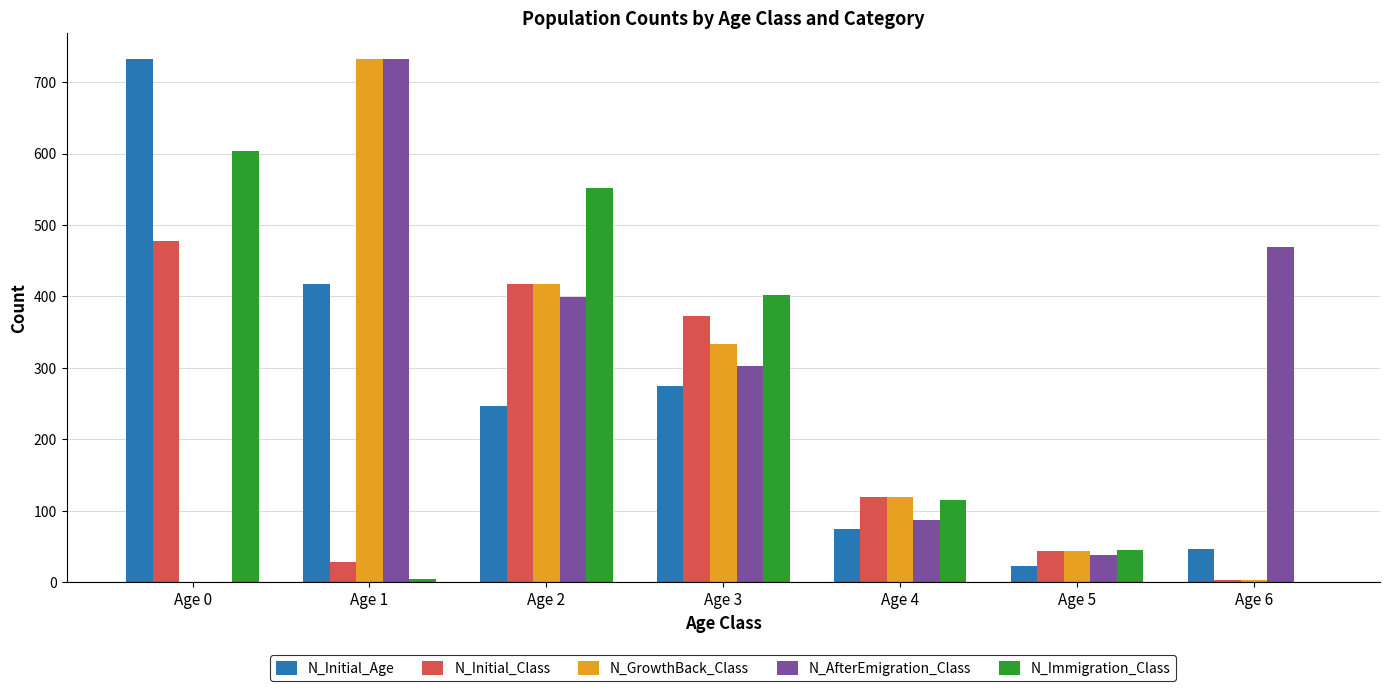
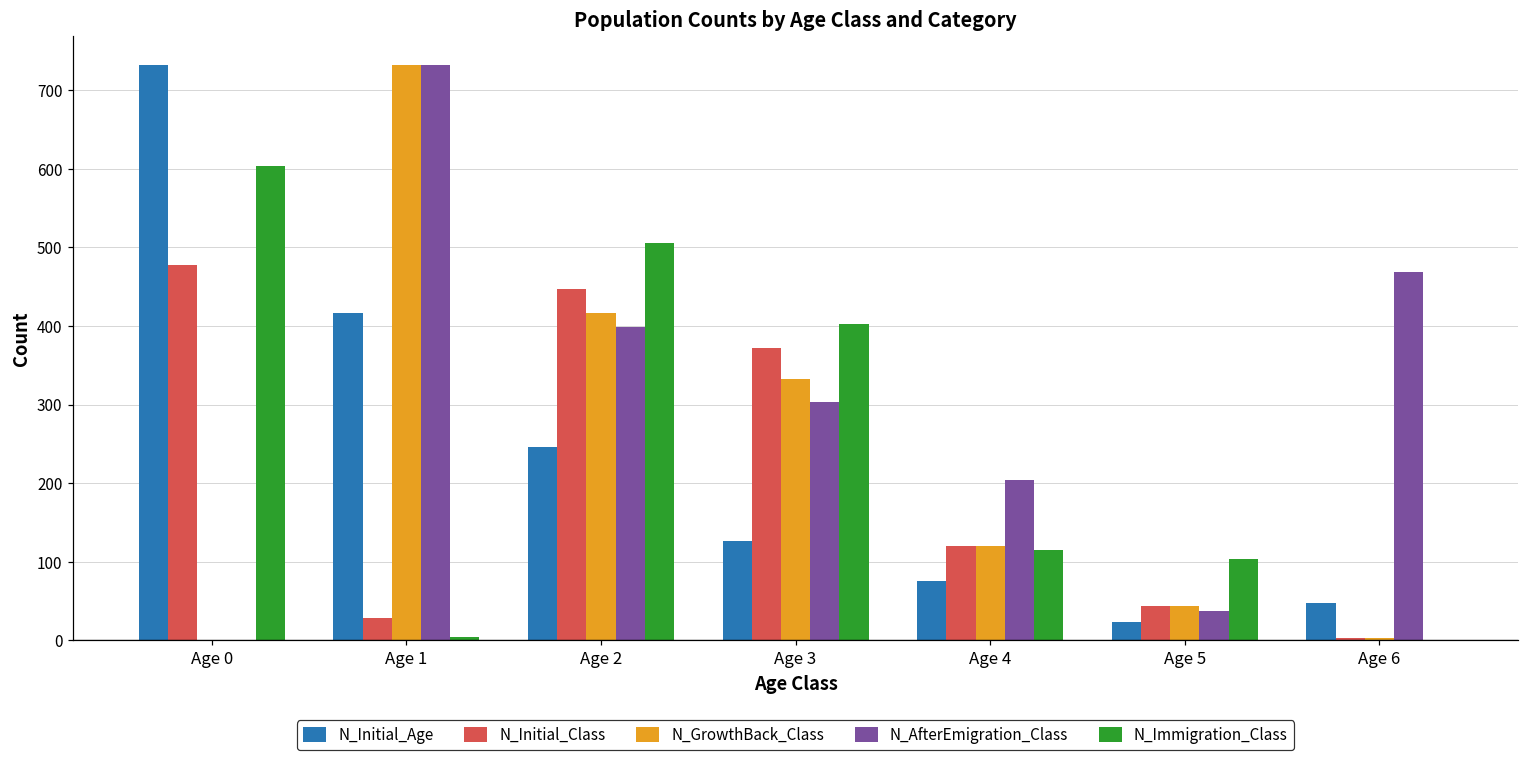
N_Initial_Class, Age 2: 420 -> 450
N_Immigration_Class, Age 2: 550 -> 510
N_Initial_Age, Age 3: 270 -> 130
N_AfterEmigration_Class, Age 4: 90 -> 200
N_Immigration_Class, Age 5: 50 -> 100
